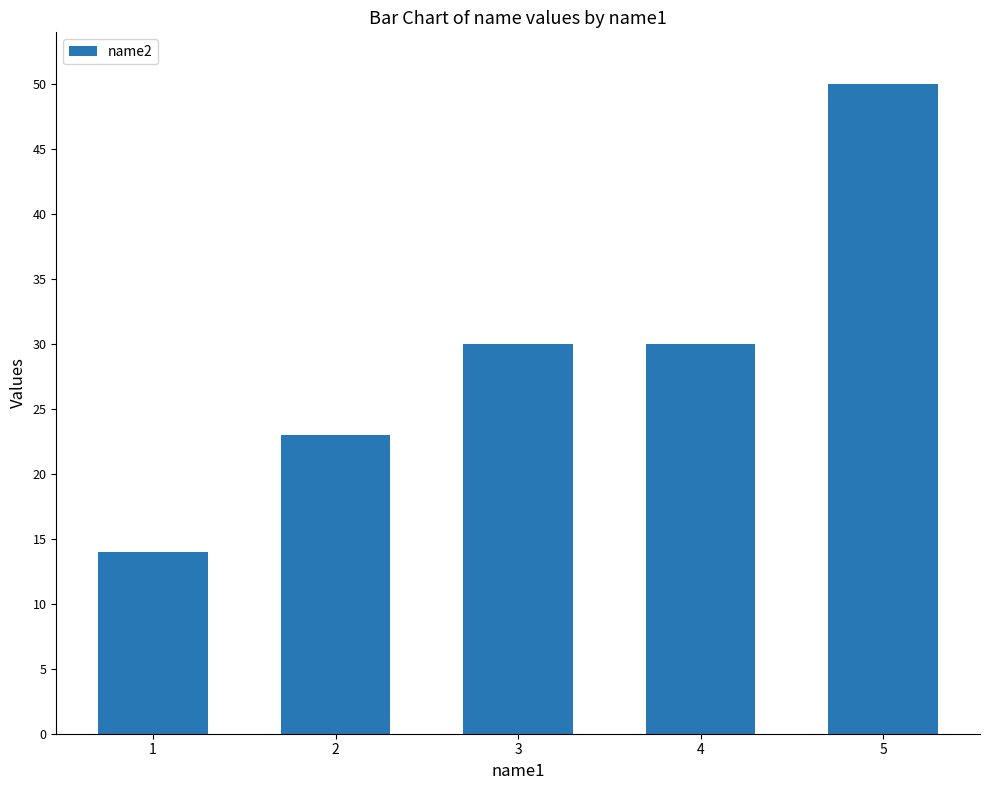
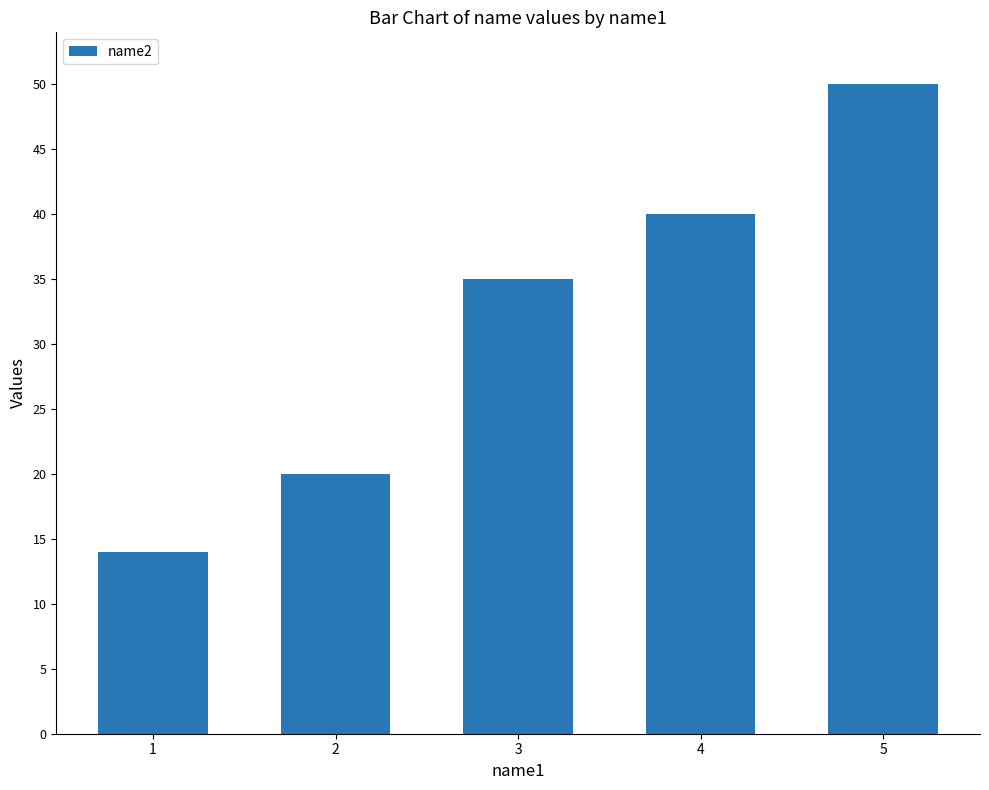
2: 23 -> 20
3: 30 -> 35
4: 30 -> 40
